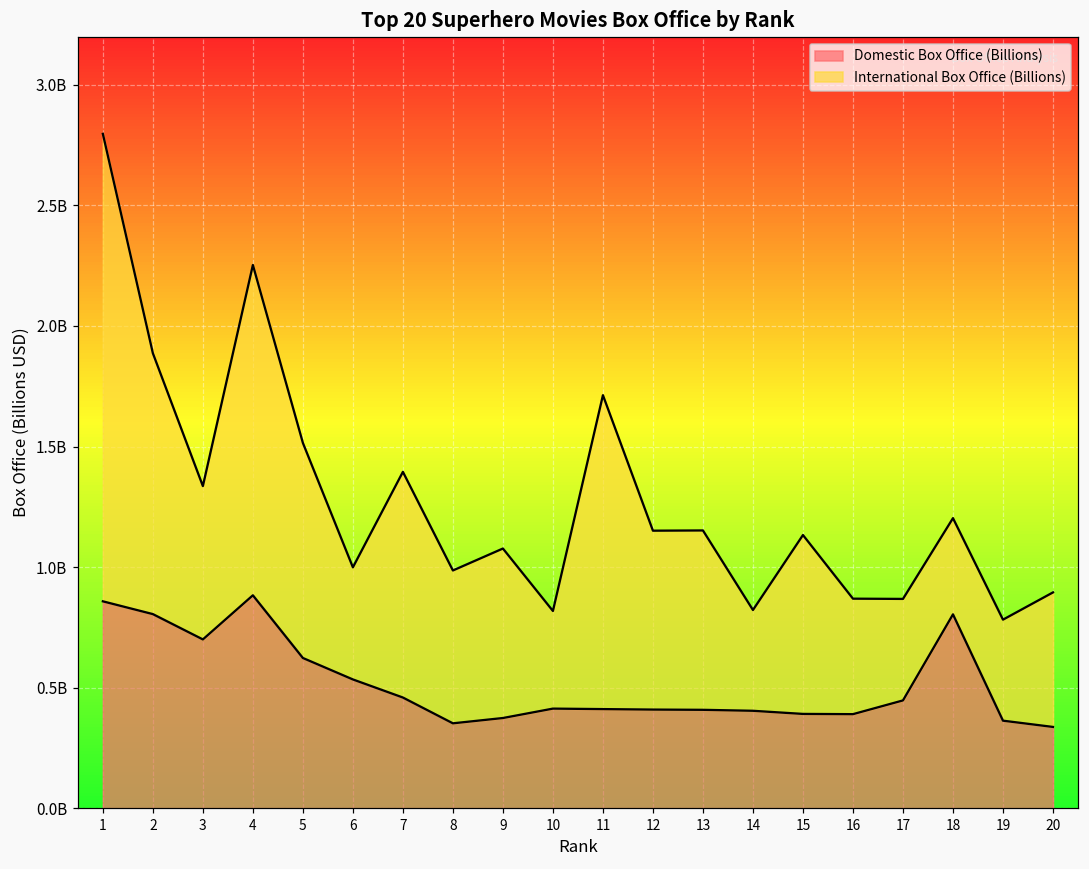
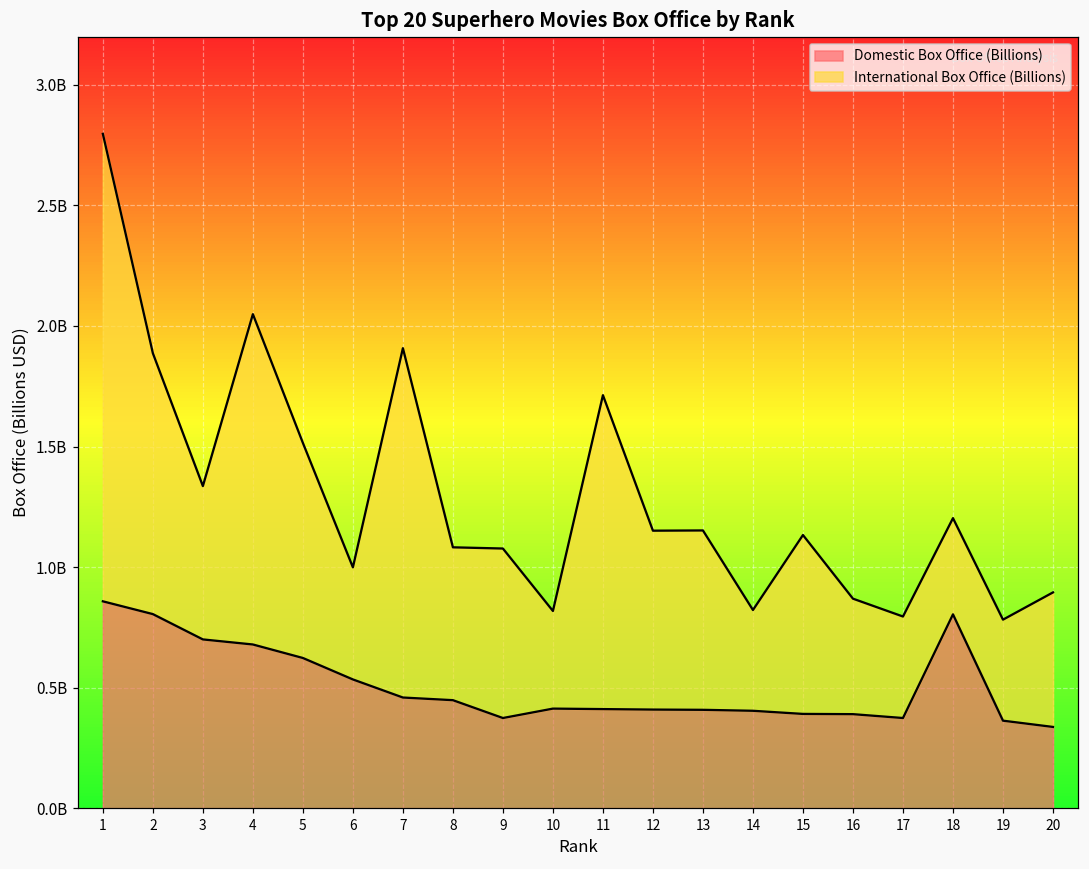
Domestic Box Office (Billions), 4: 880000000 -> 680000000
International Box Office (Billions), 7: 940000000 -> 1450000000
Domestic Box Office (Billions), 8: 350000000 -> 450000000
Domestic Box Office (Billions), 17: 450000000 -> 370000000
